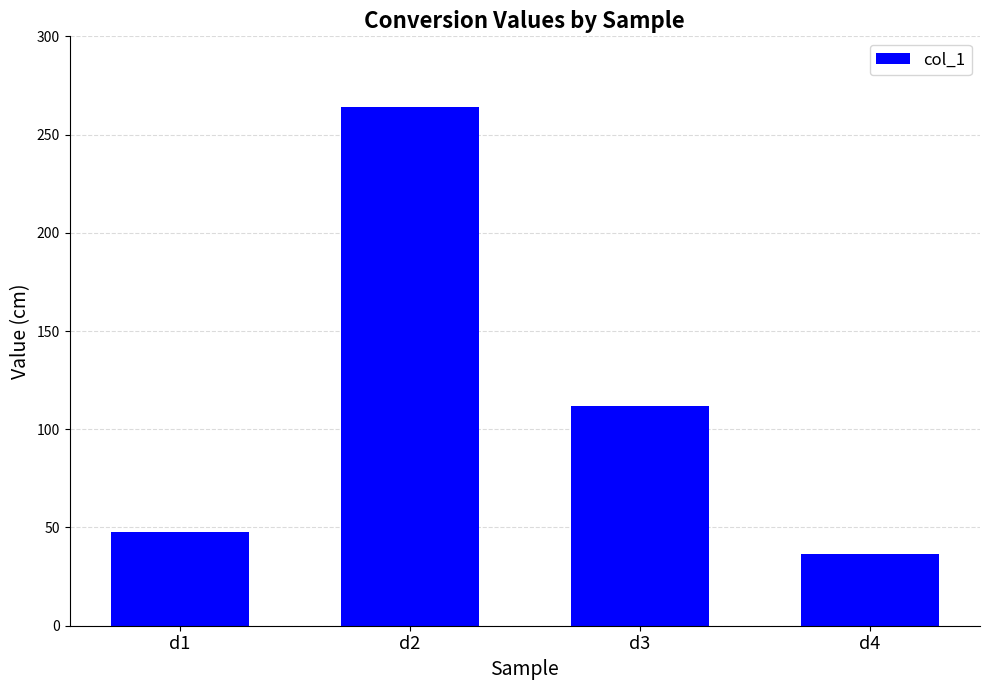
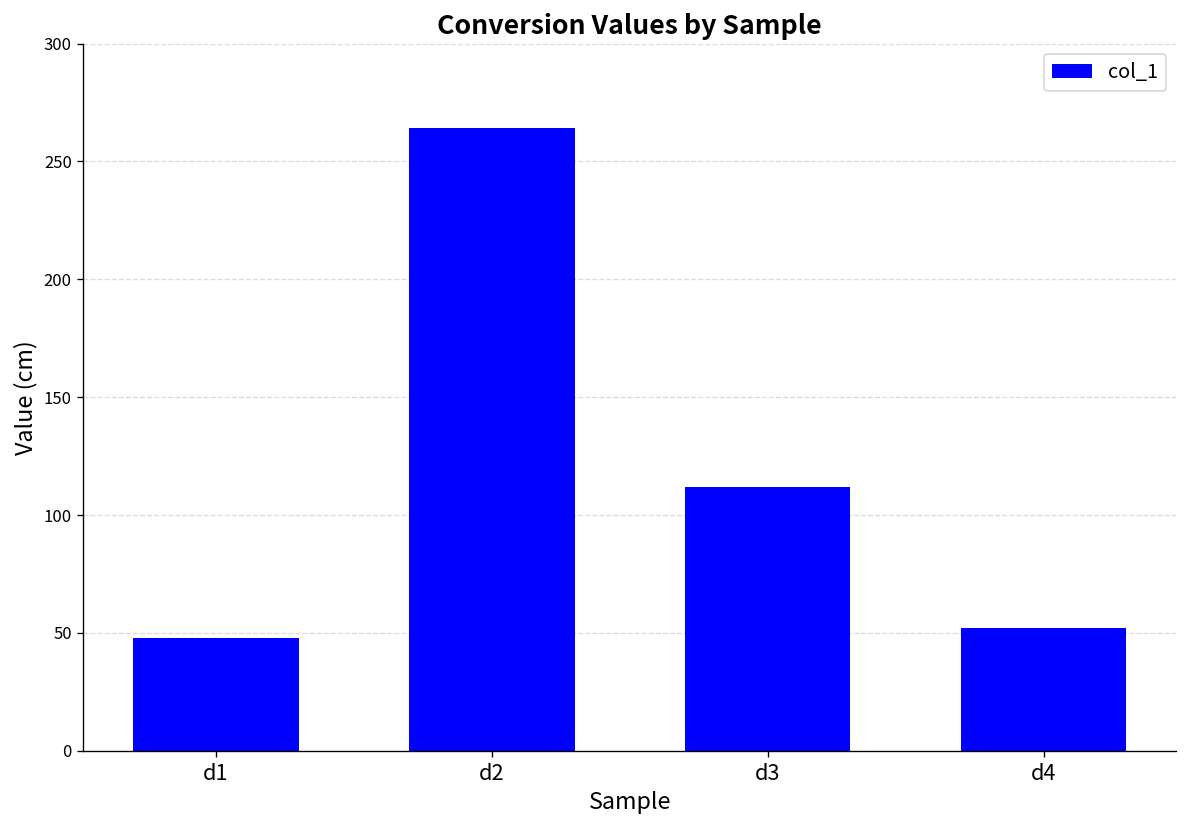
d4: 36 -> 52
